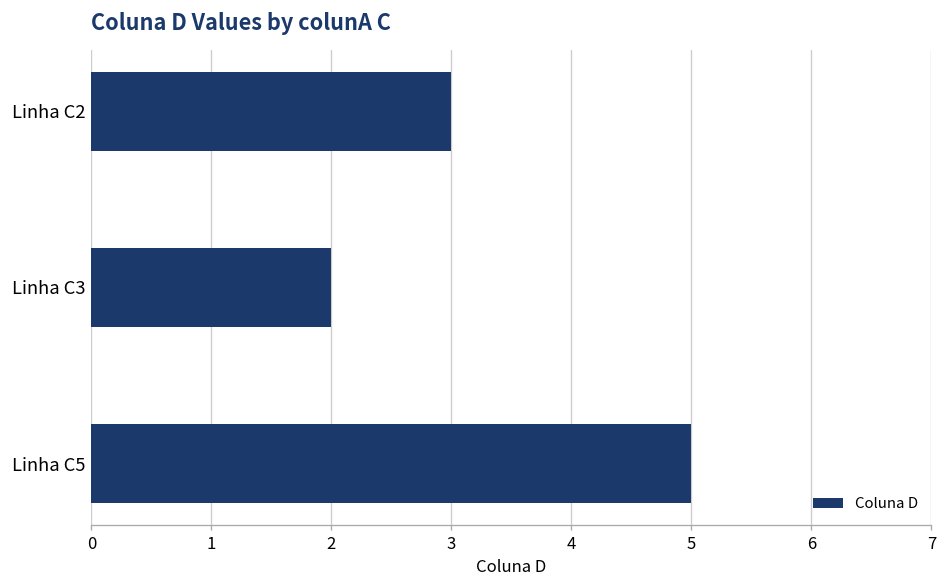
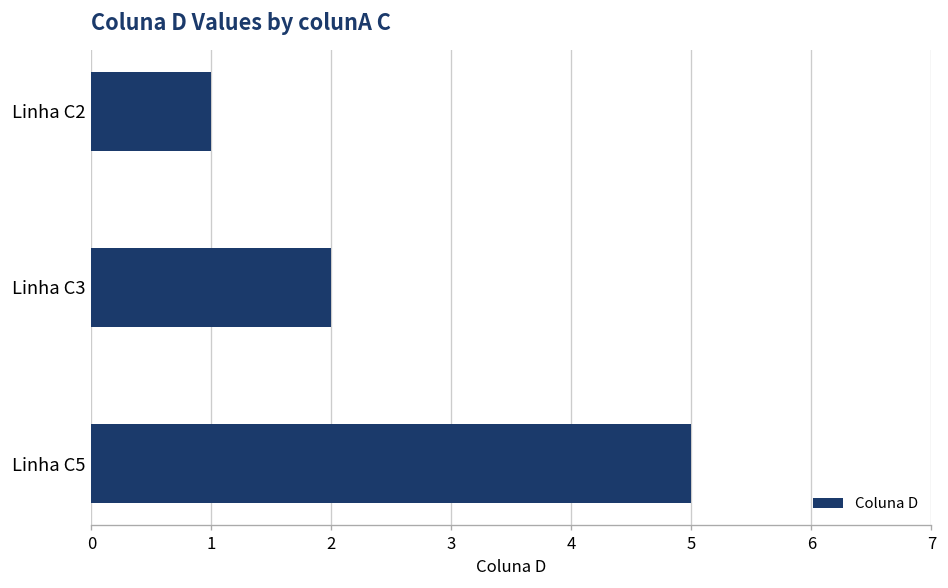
Linha C2: 3 -> 1
